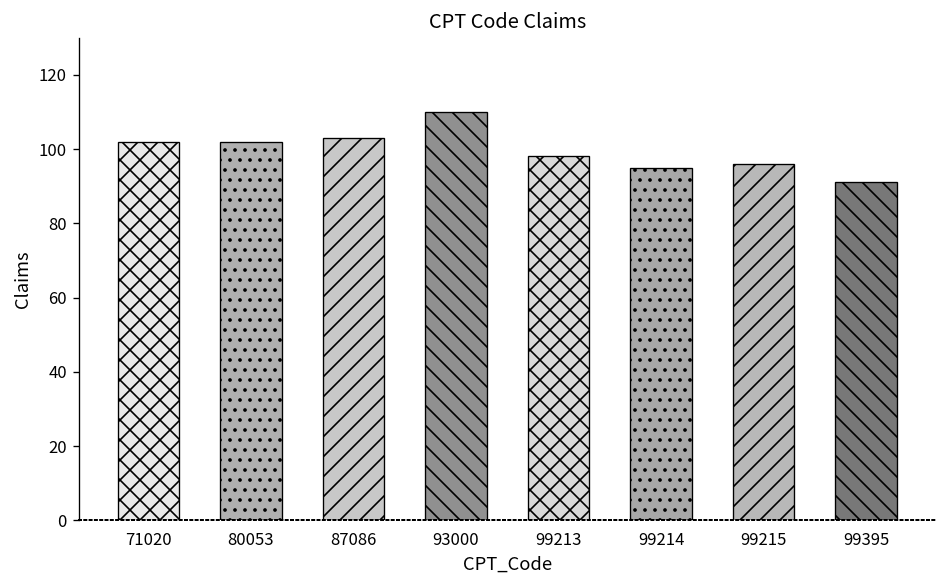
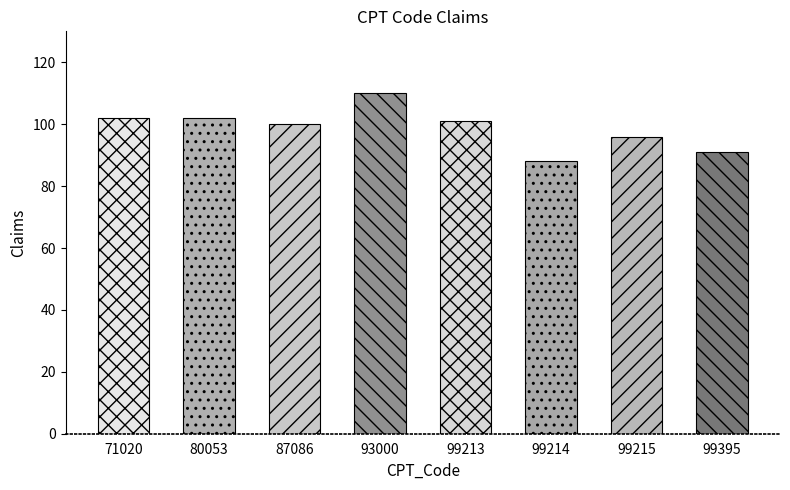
87086: 103 -> 100
99213: 98 -> 101
99214: 95 -> 88
